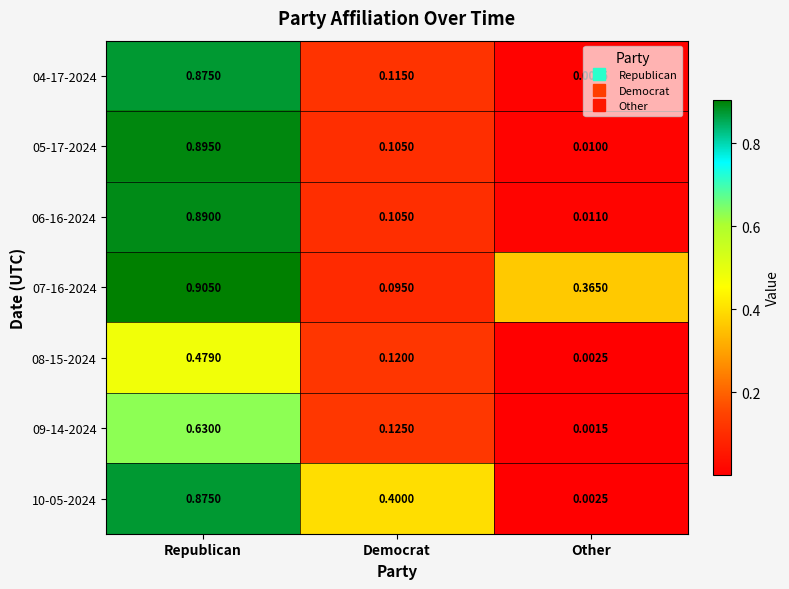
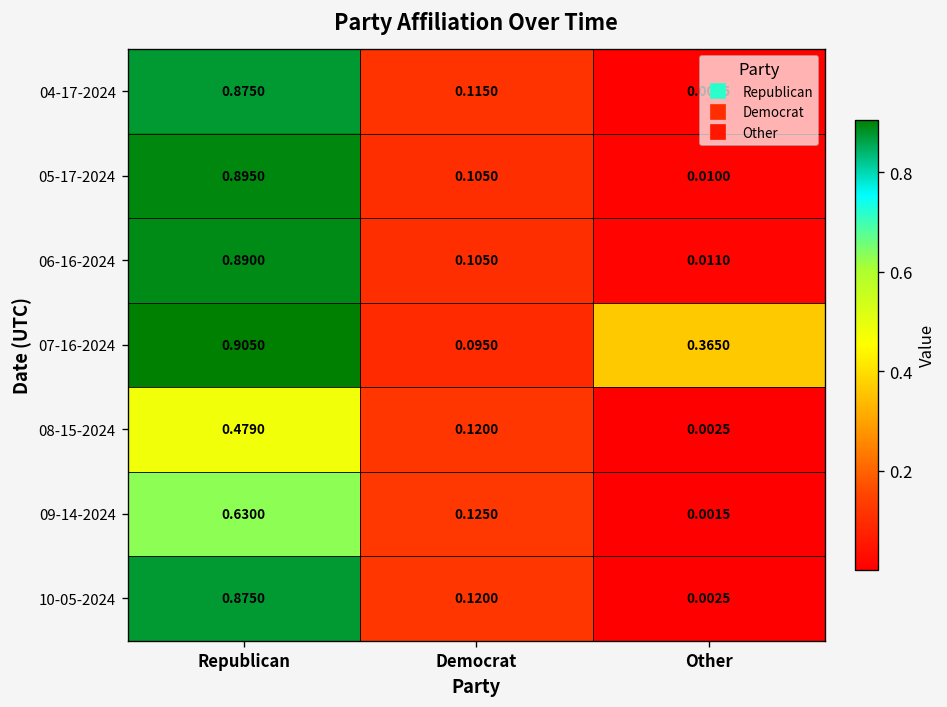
10-05-2024, Democrat: 0.4000 -> 0.1200
